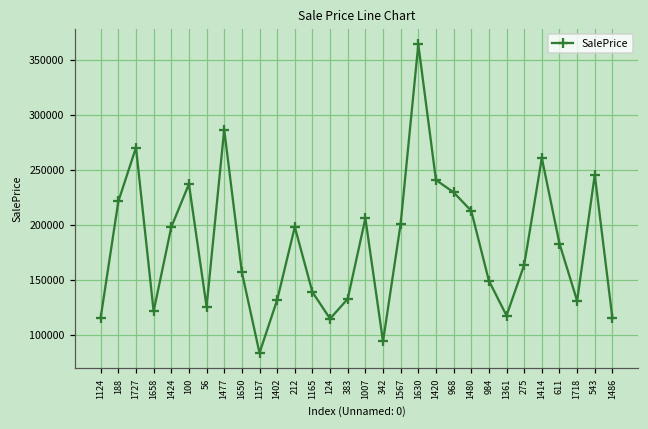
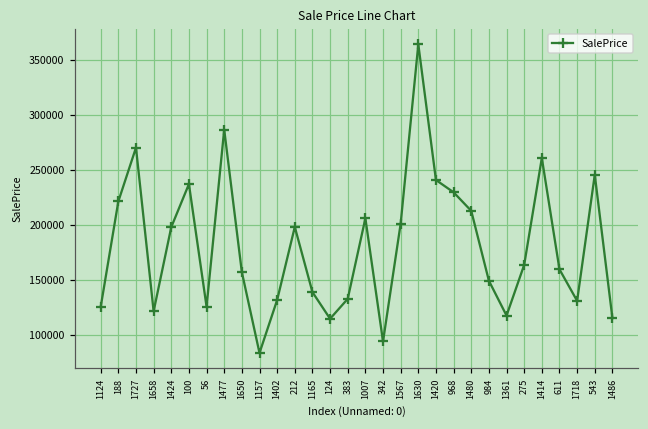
1124: 120000 -> 130000
611: 180000 -> 160000
